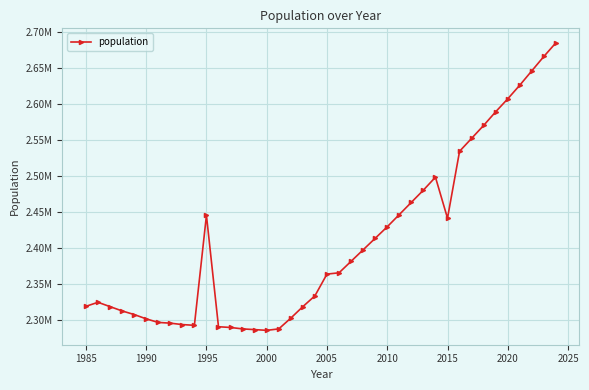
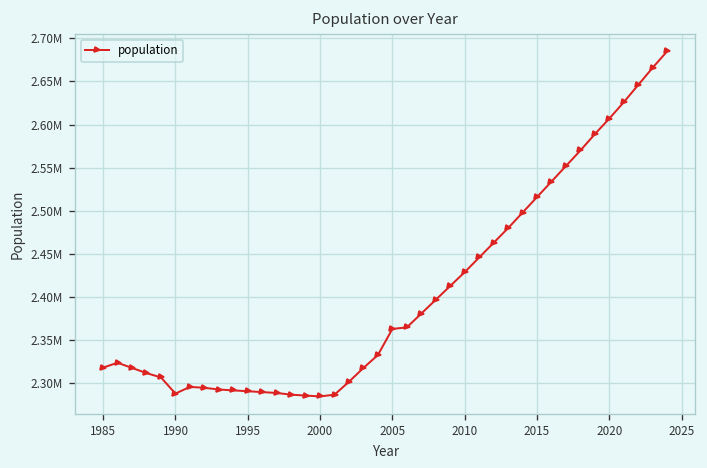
1990: 2300000 -> 2290000
1995: 2440000 -> 2290000
2015: 2440000 -> 2520000
